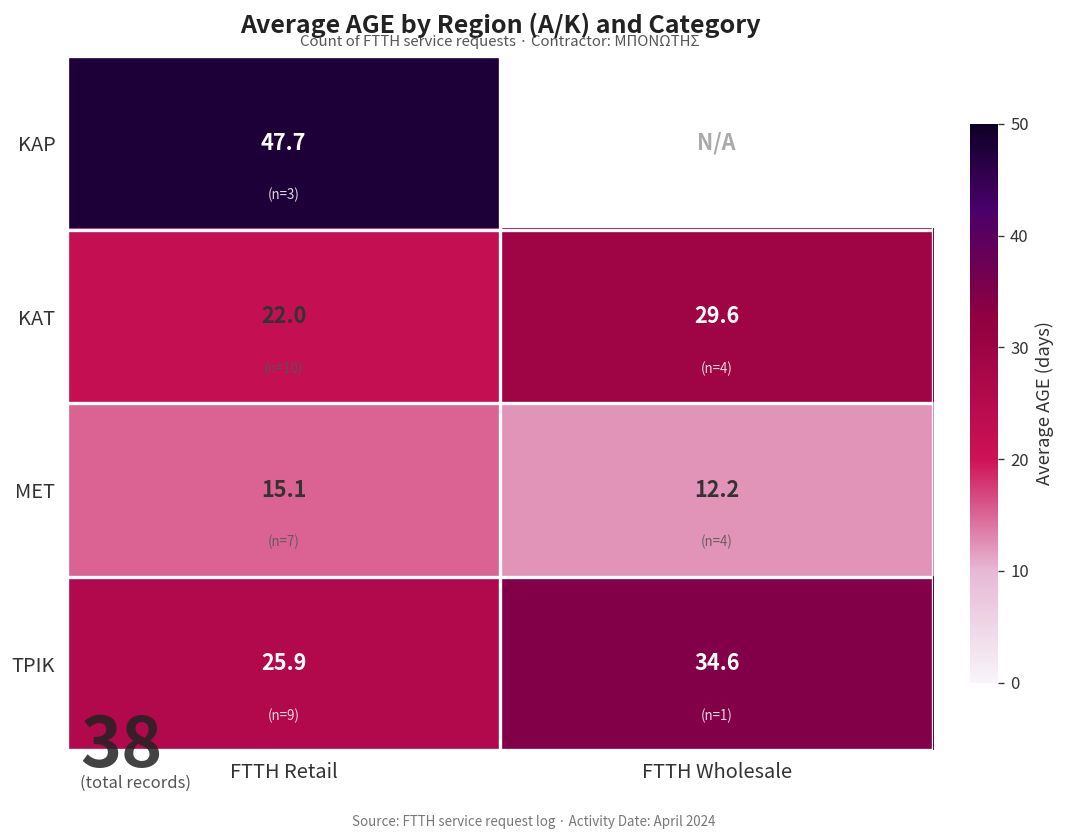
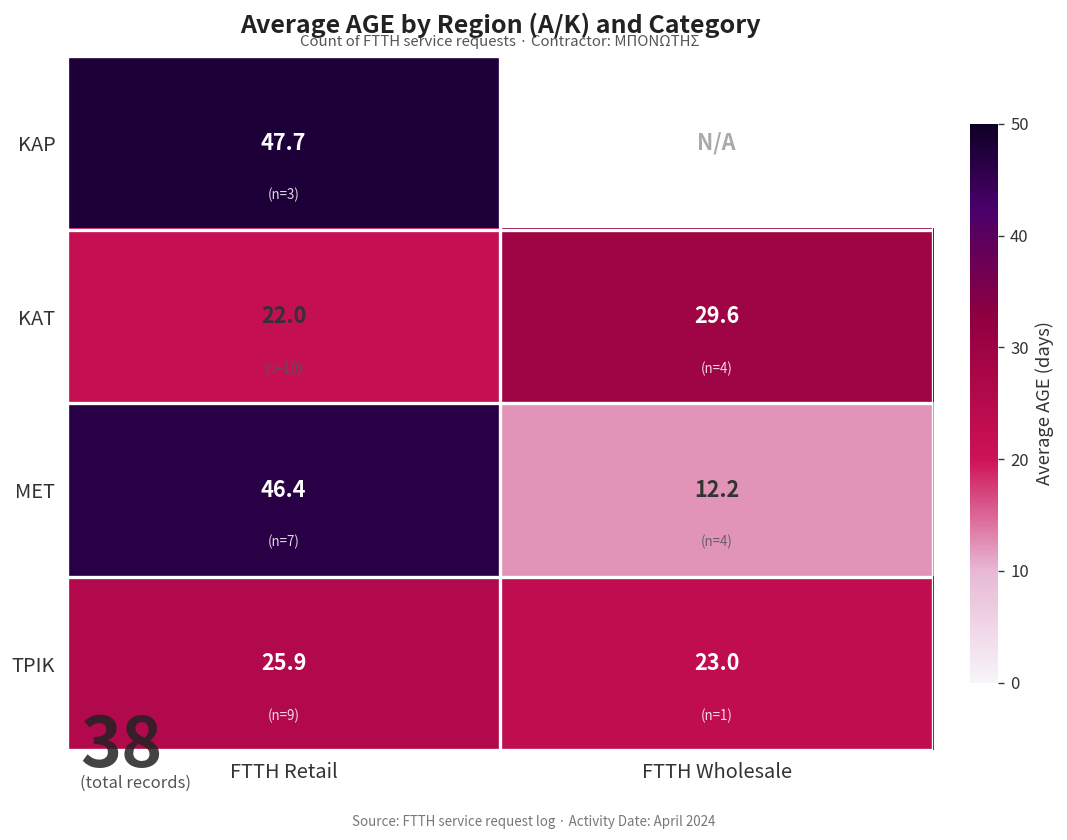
ΜΕΤ, FTTH Retail: 15.1 -> 46.4
ΤΡΙΚ, FTTH Wholesale: 34.6 -> 23.0
